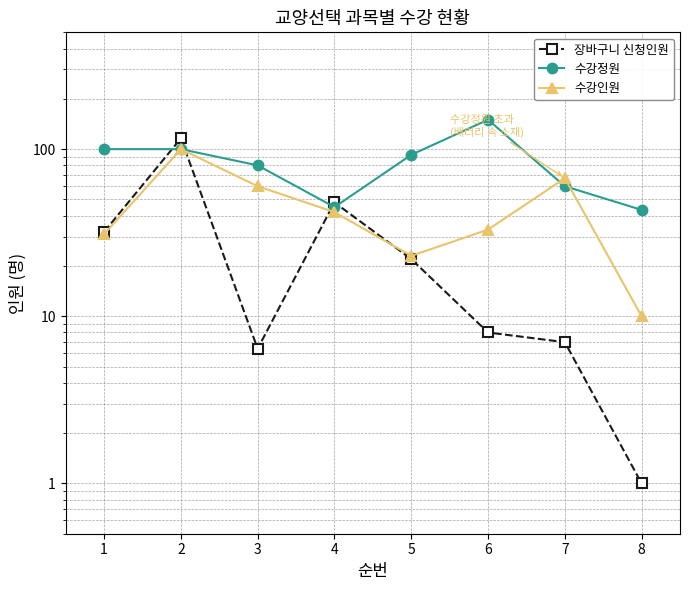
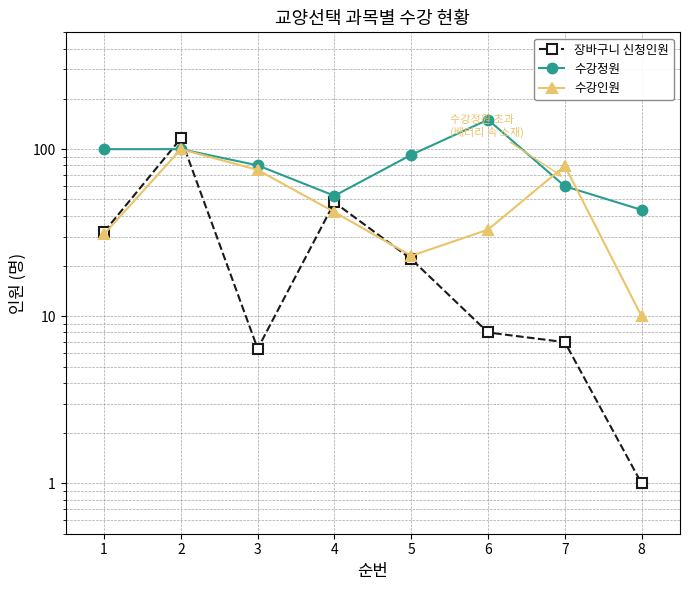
수강인원, 3: 60 -> 80
수강정원, 4: 45 -> 53
수강인원, 7: 67 -> 80
